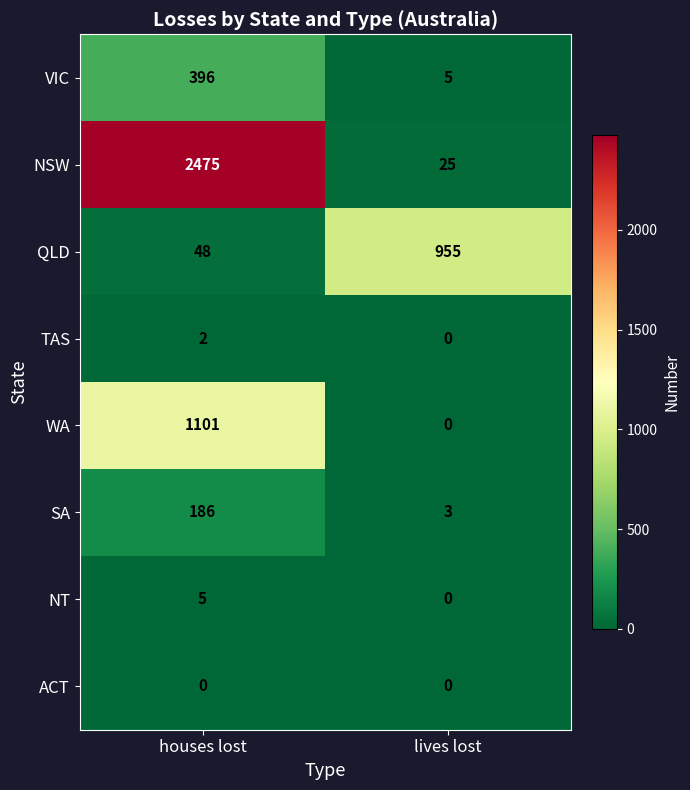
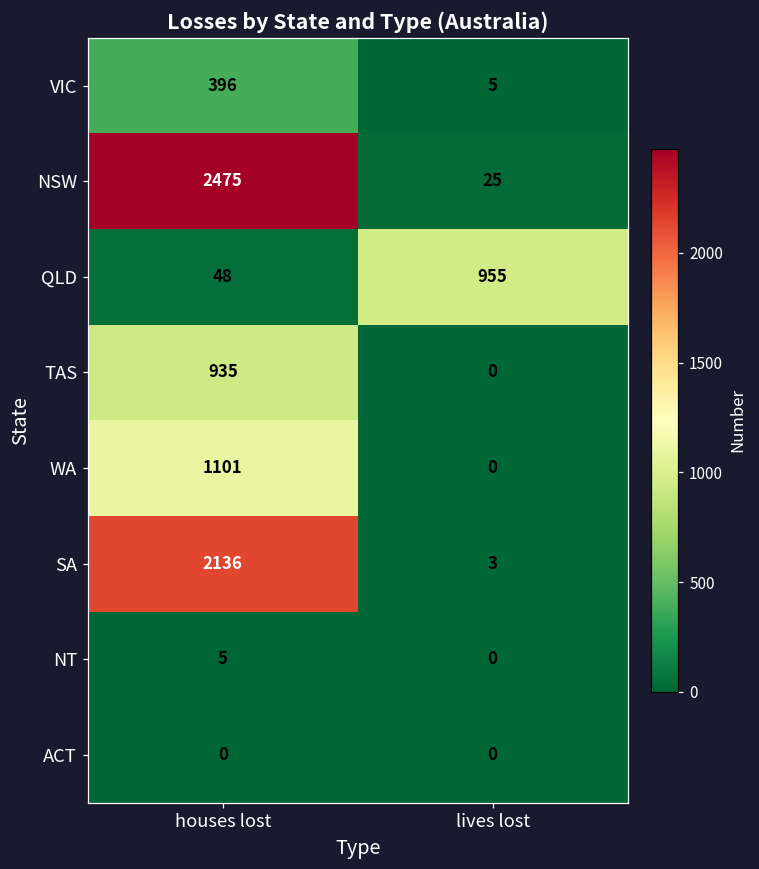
TAS, houses lost: 2 -> 935
SA, houses lost: 186 -> 2136
